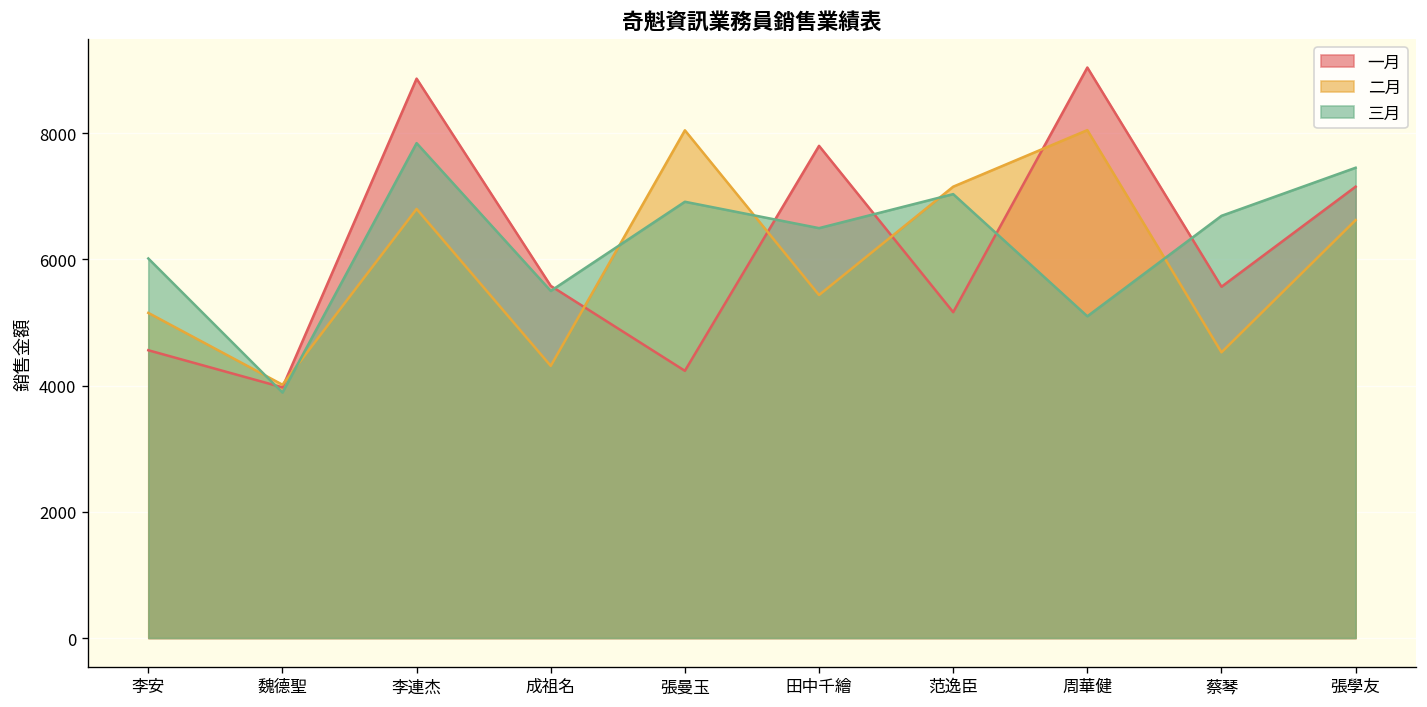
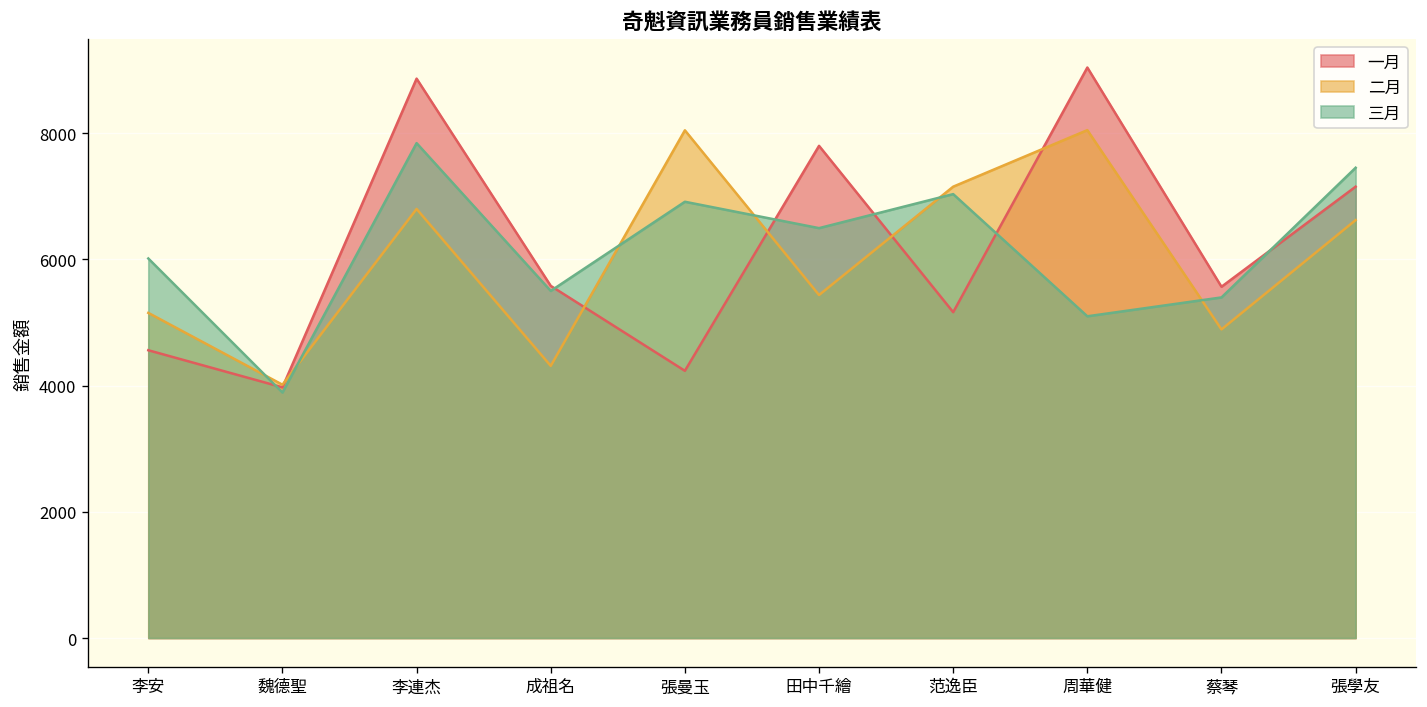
二月, 蔡琴: 4500 -> 4900
三月, 蔡琴: 6700 -> 5400
